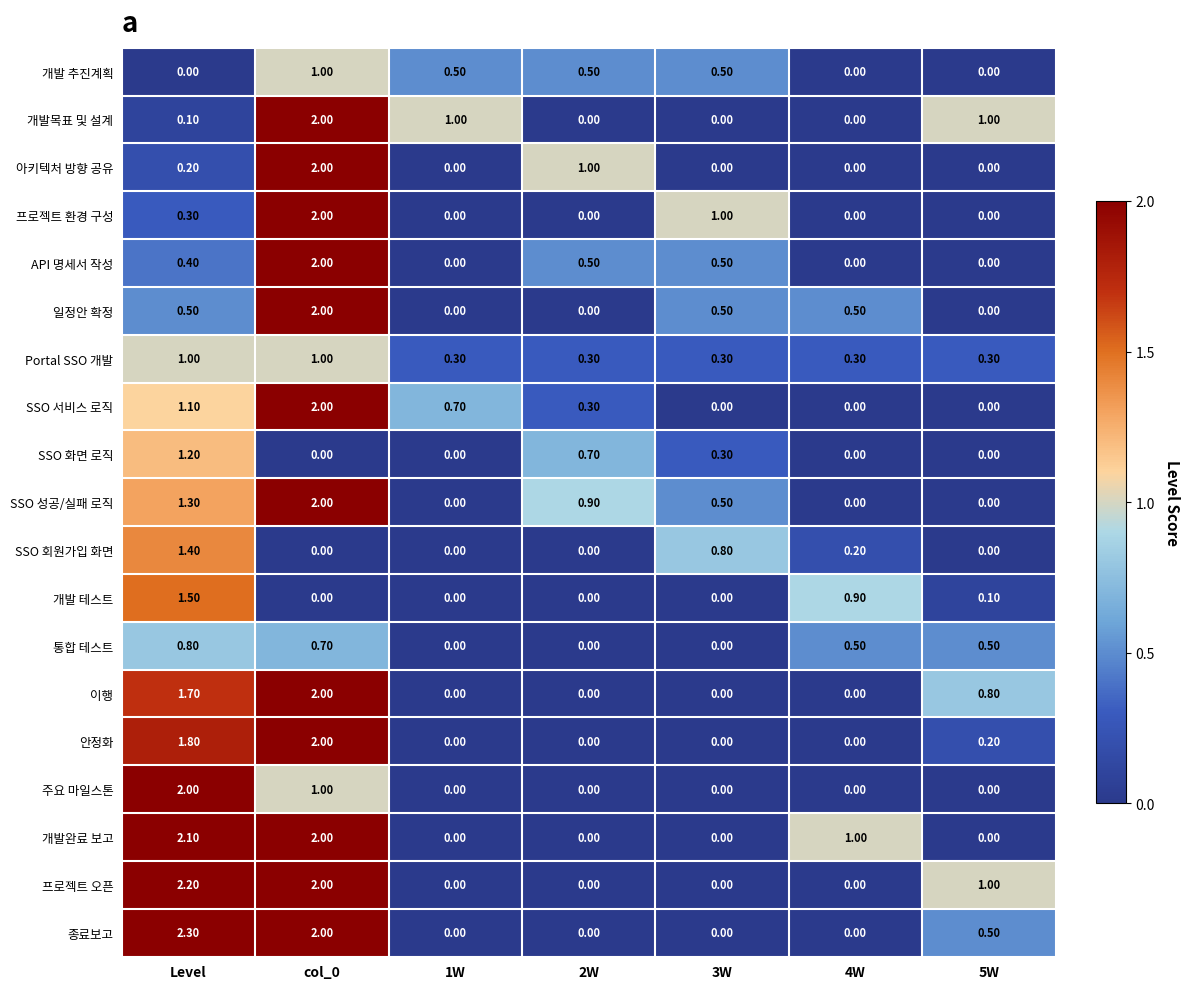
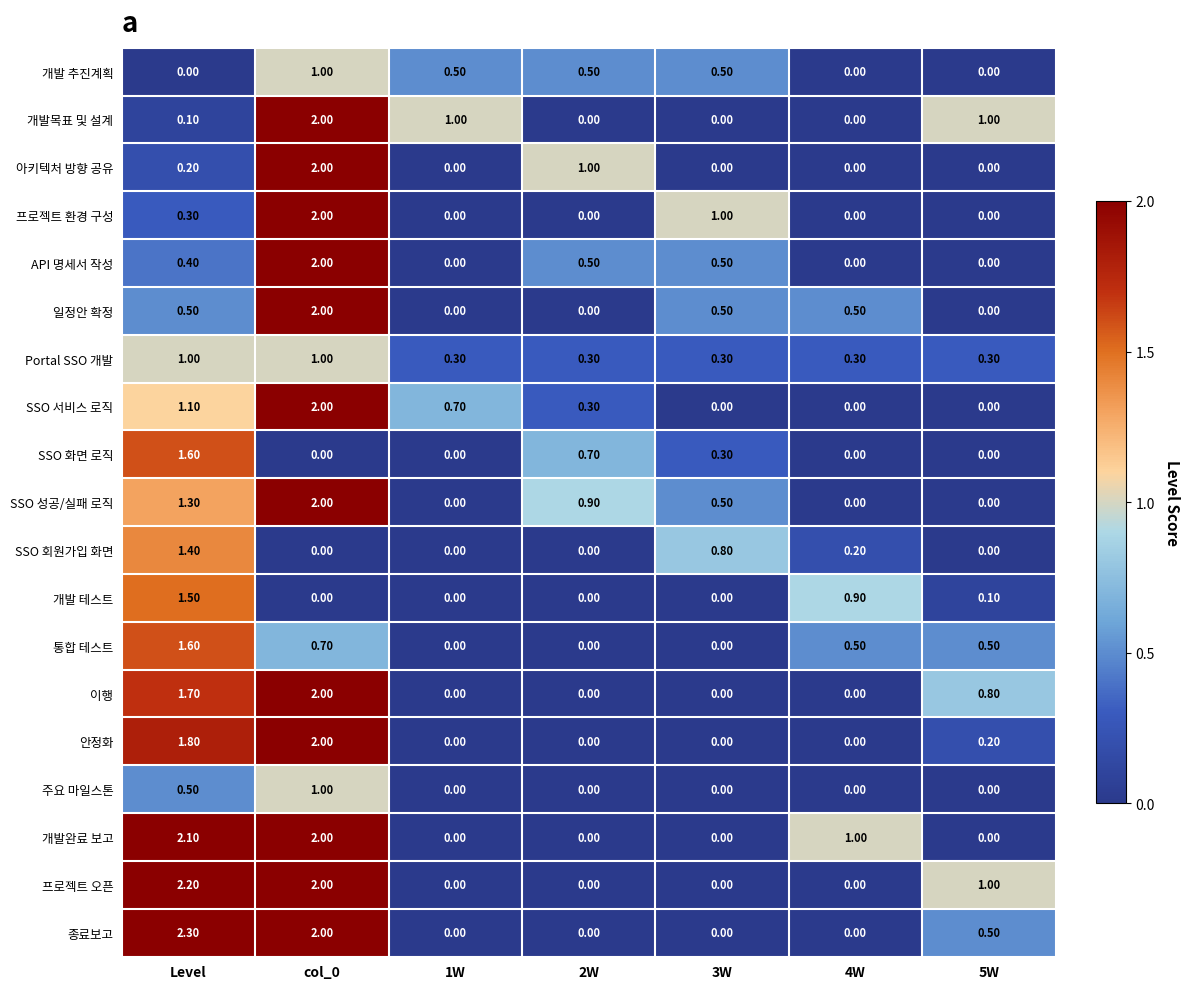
SSO 화면 로직, Level: 1.20 -> 1.60
통합 테스트, Level: 0.80 -> 1.60
주요 마일스톤, Level: 2.00 -> 0.50
